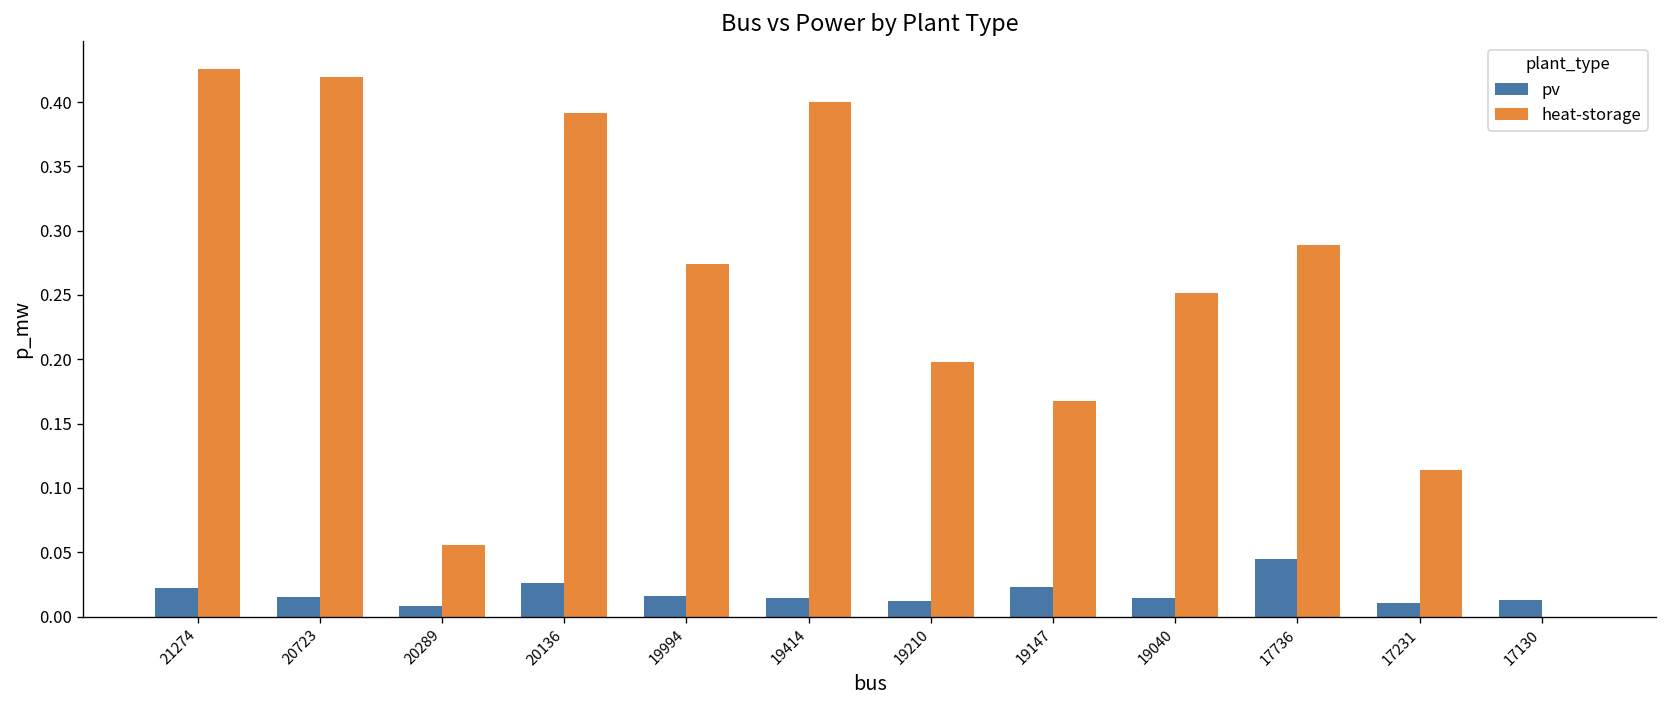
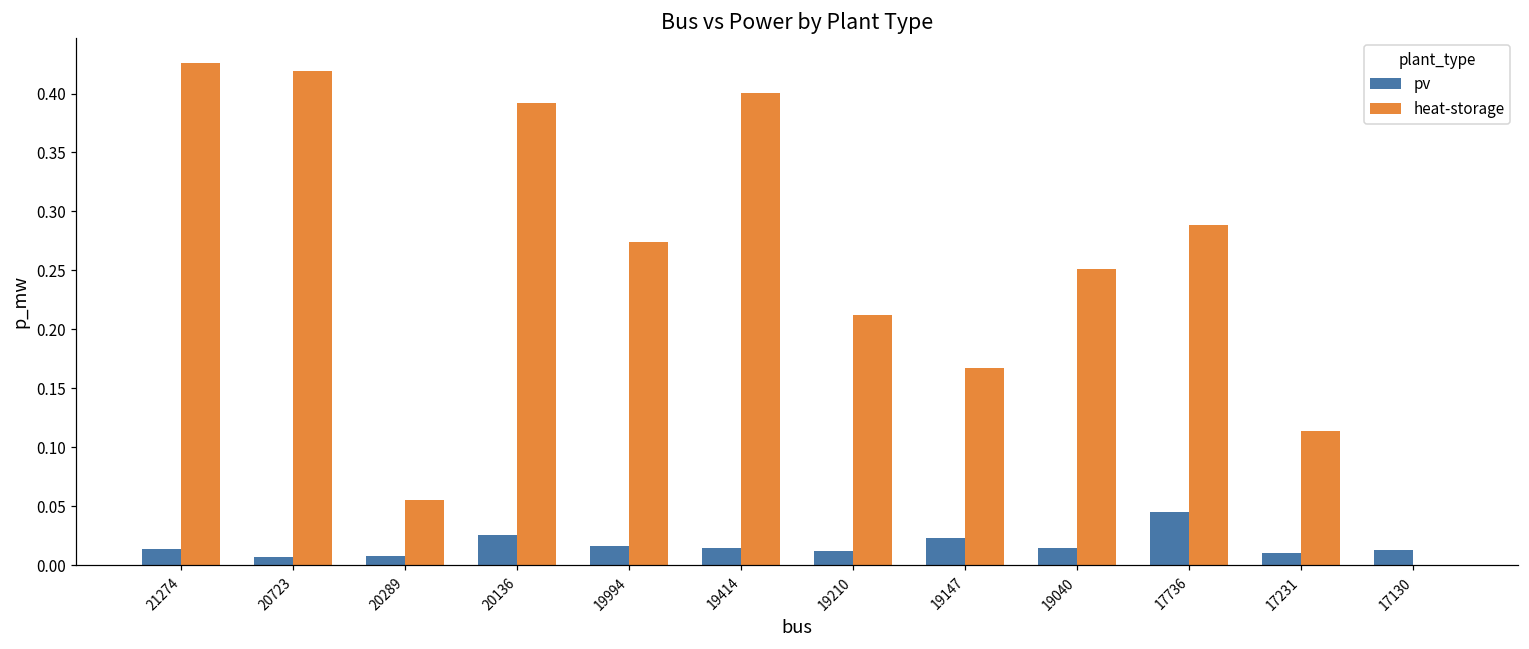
pv, 21274: 0.022 -> 0.014
pv, 20723: 0.015 -> 0.007
heat-storage, 19210: 0.198 -> 0.212
